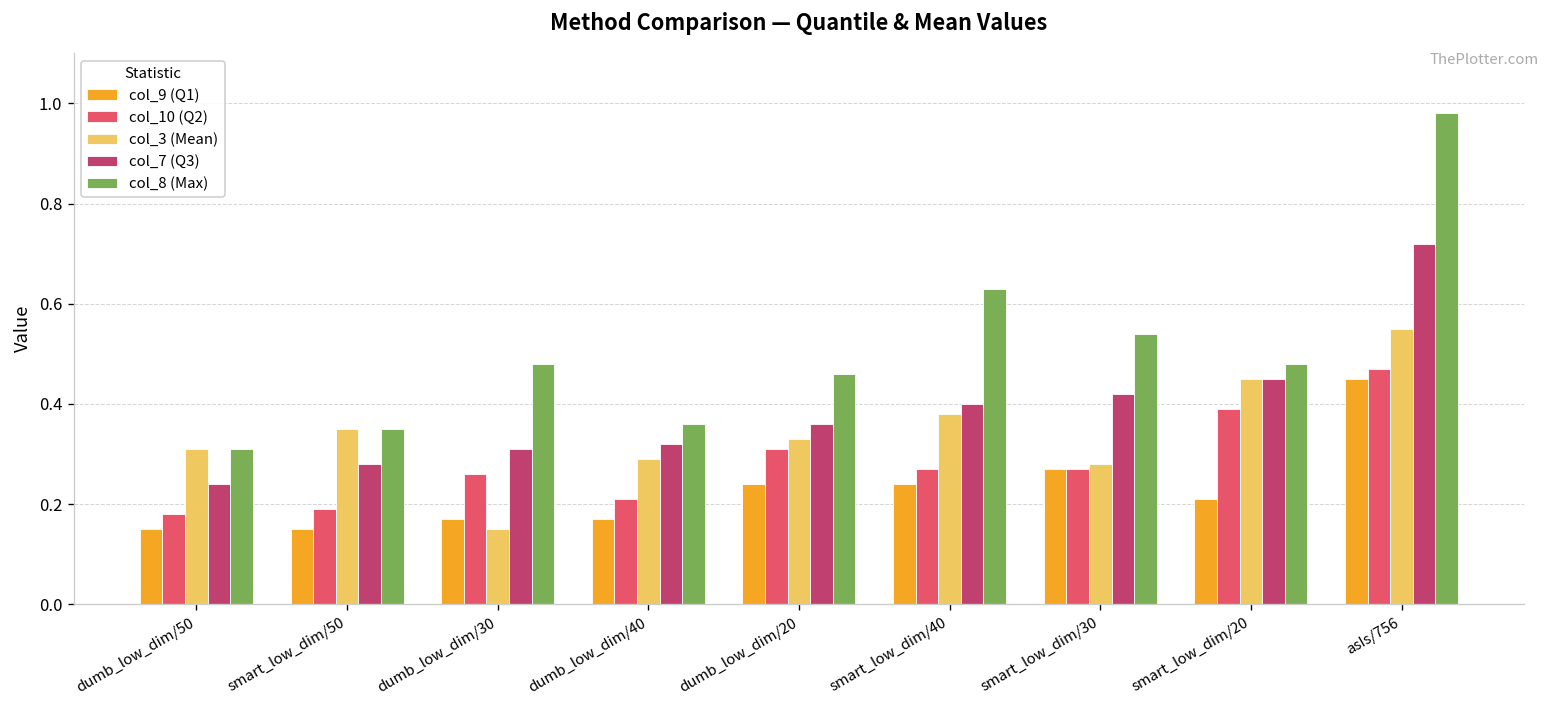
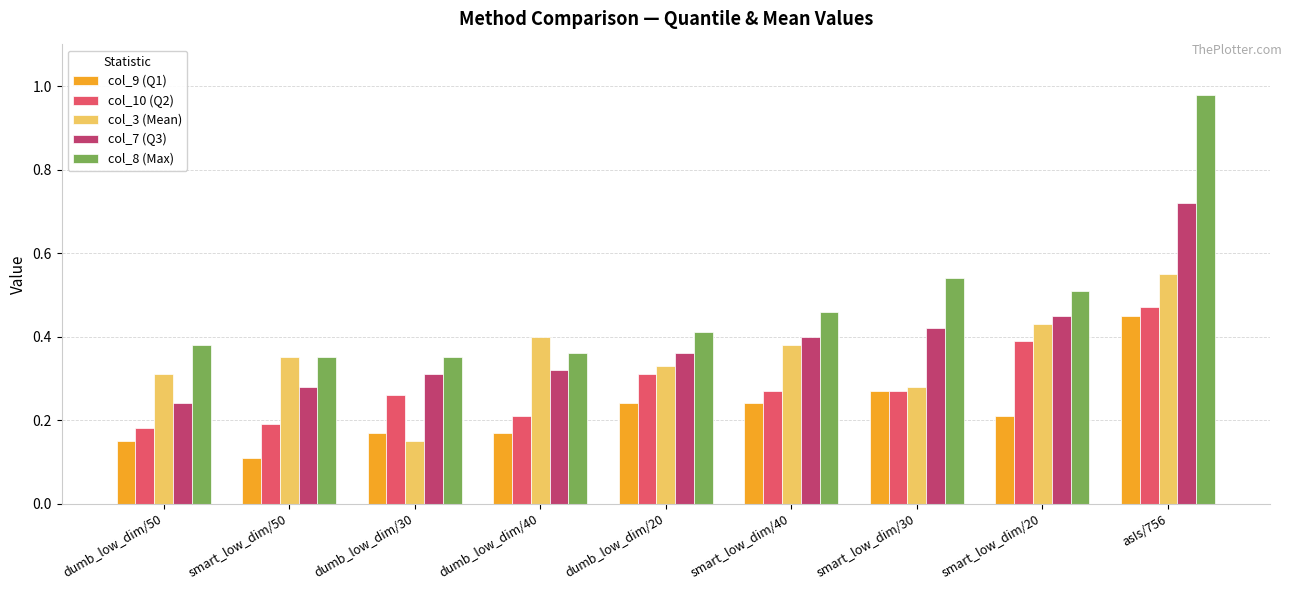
col_8 (Max), dumb_low_dim/50: 0.31 -> 0.38
col_9 (Q1), smart_low_dim/50: 0.15 -> 0.11
col_8 (Max), dumb_low_dim/30: 0.48 -> 0.35
col_3 (Mean), dumb_low_dim/40: 0.29 -> 0.40
col_8 (Max), dumb_low_dim/20: 0.46 -> 0.41
col_8 (Max), smart_low_dim/40: 0.63 -> 0.46
col_3 (Mean), smart_low_dim/20: 0.45 -> 0.43
col_8 (Max), smart_low_dim/20: 0.48 -> 0.51
